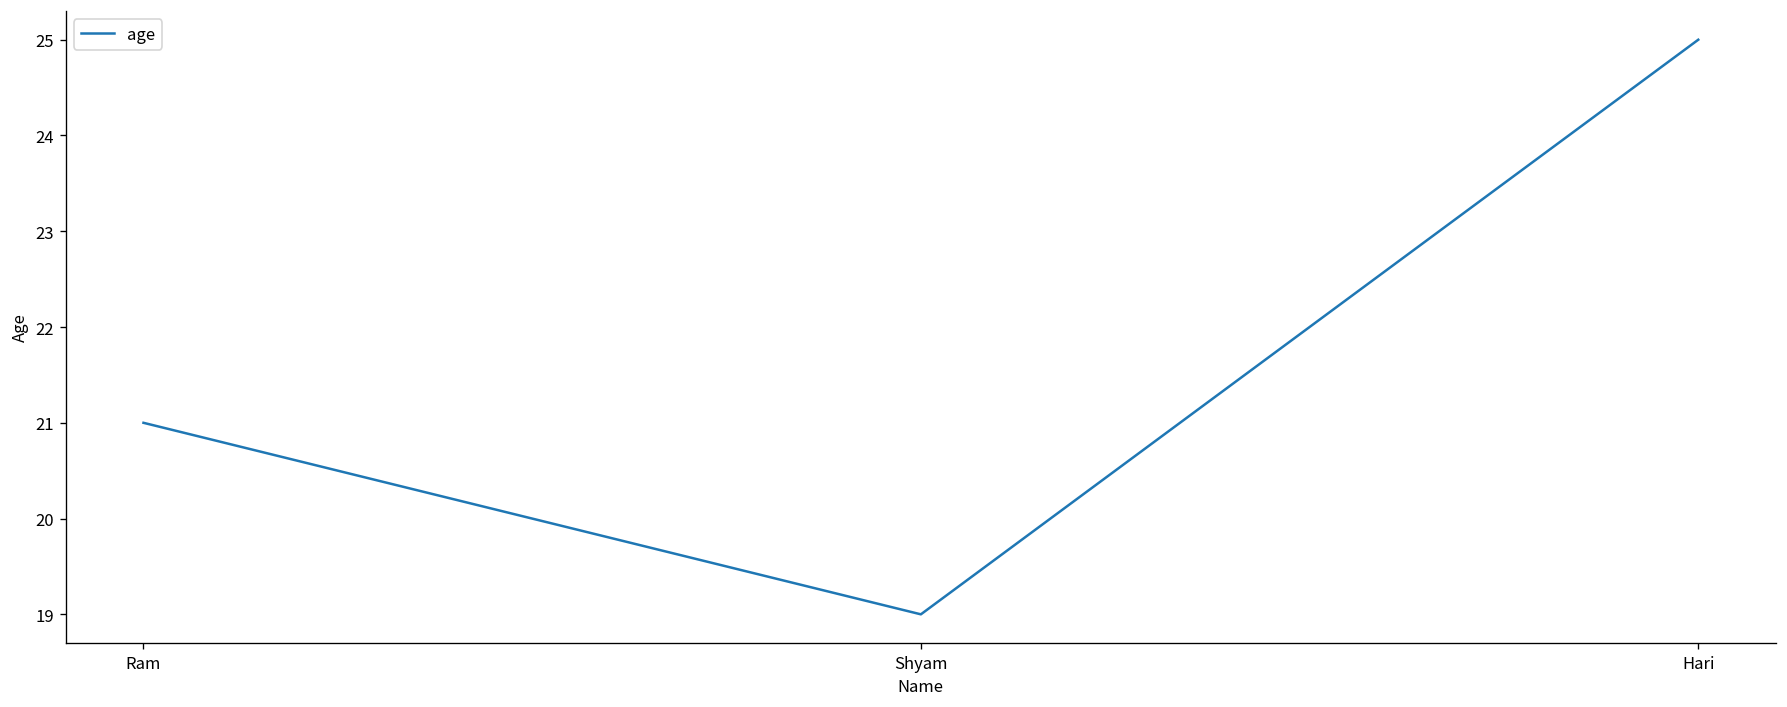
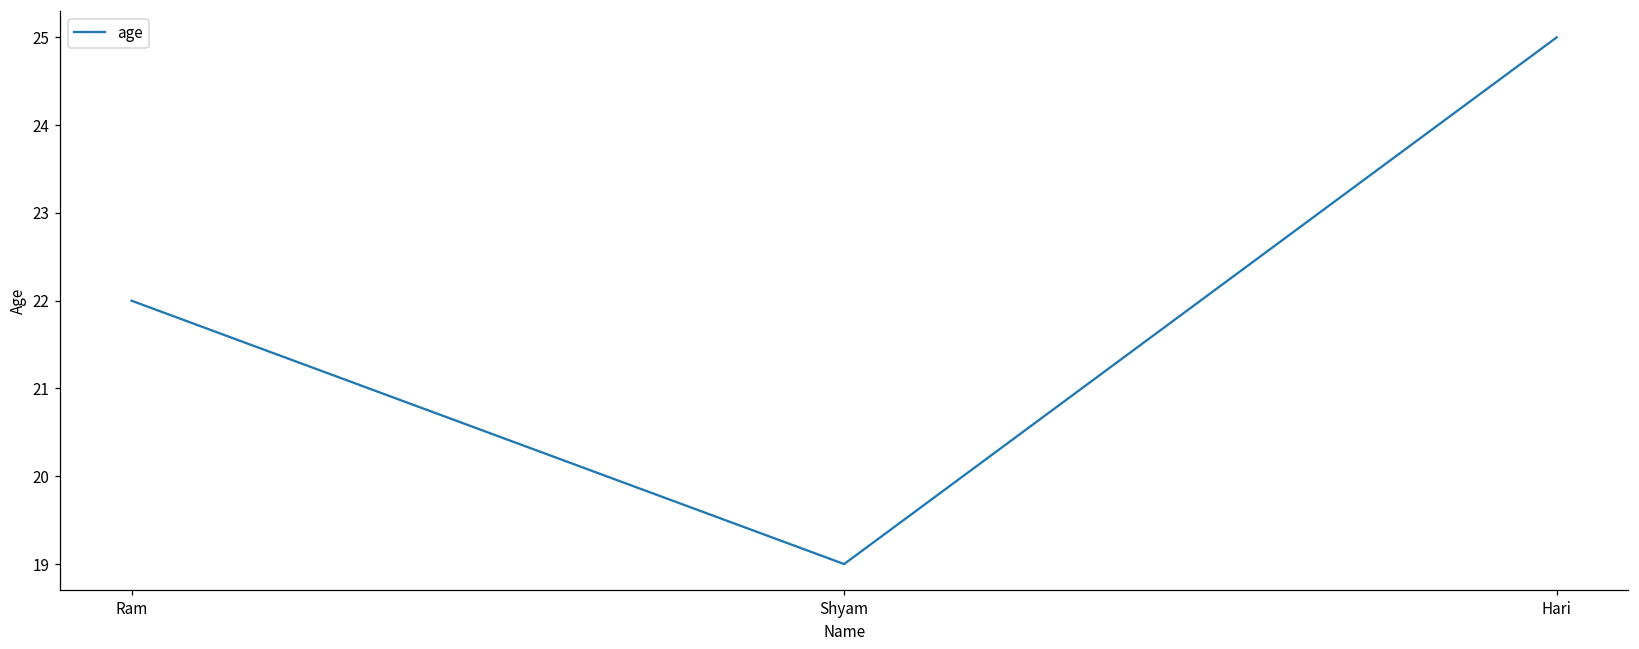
Ram: 21 -> 22
